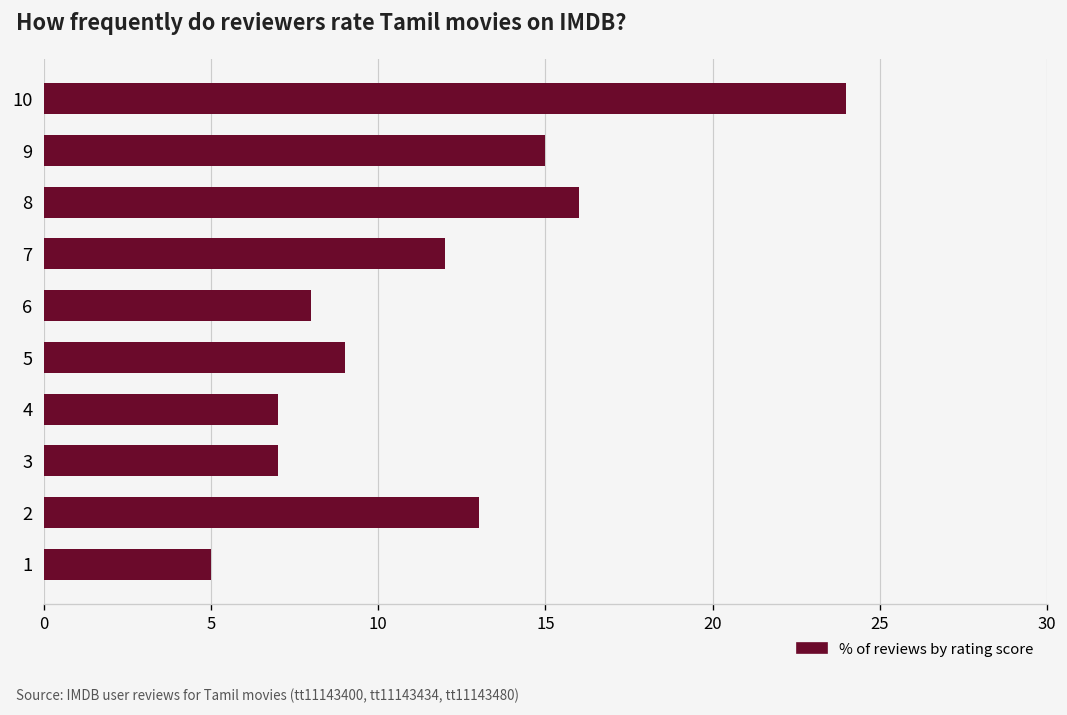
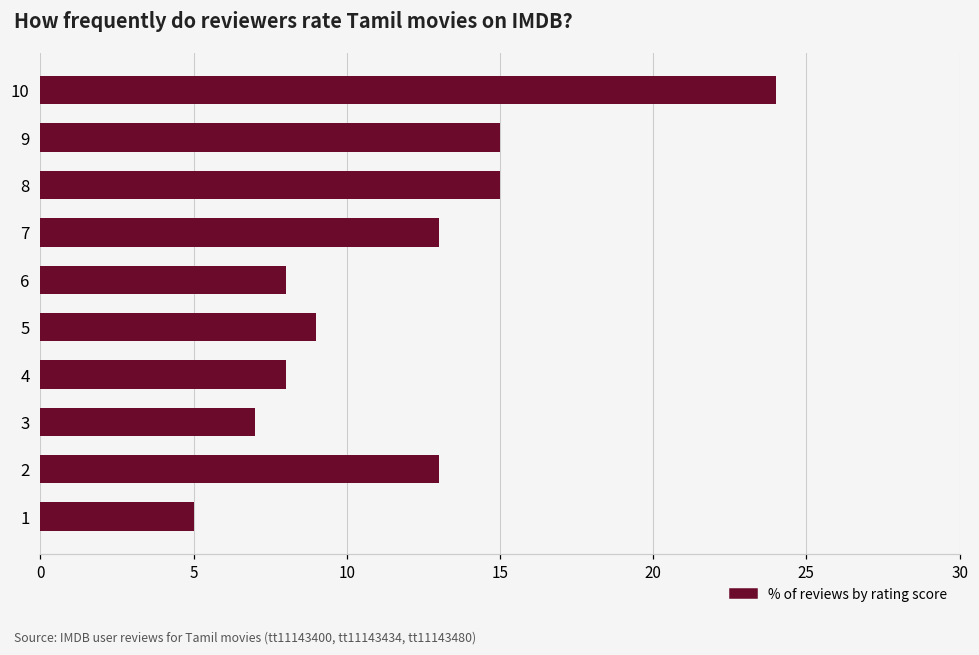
8: 16 -> 15
7: 12 -> 13
4: 7 -> 8
